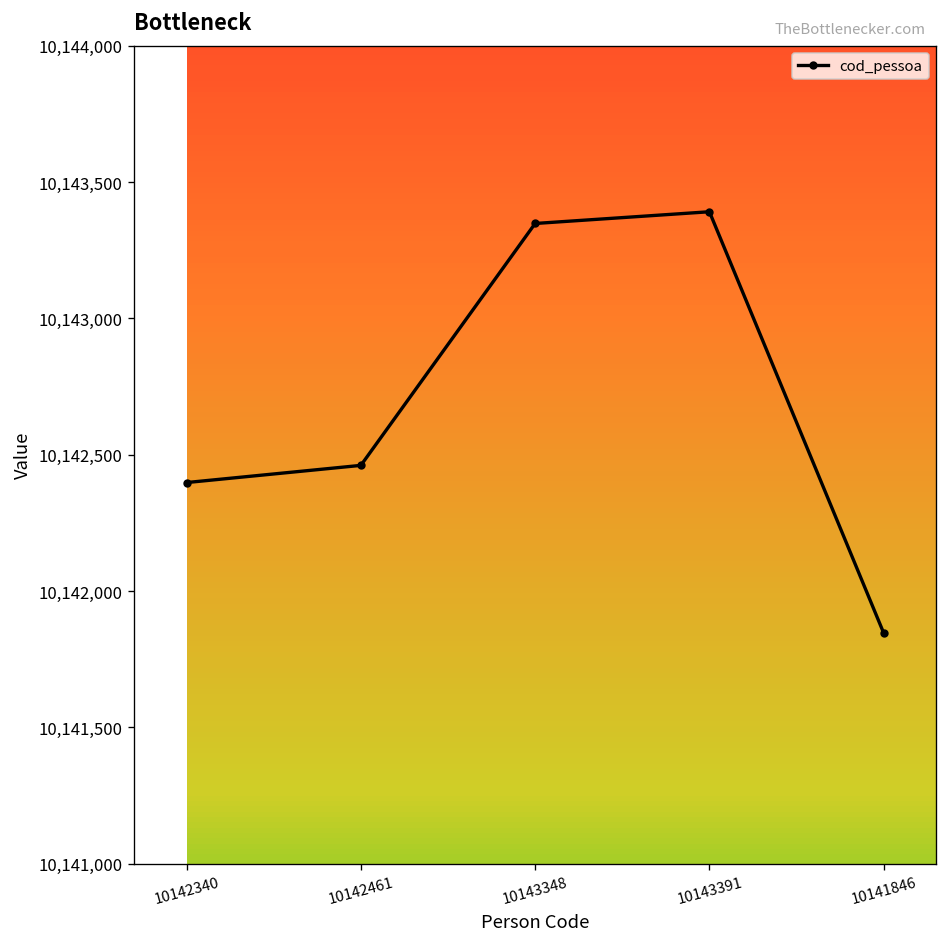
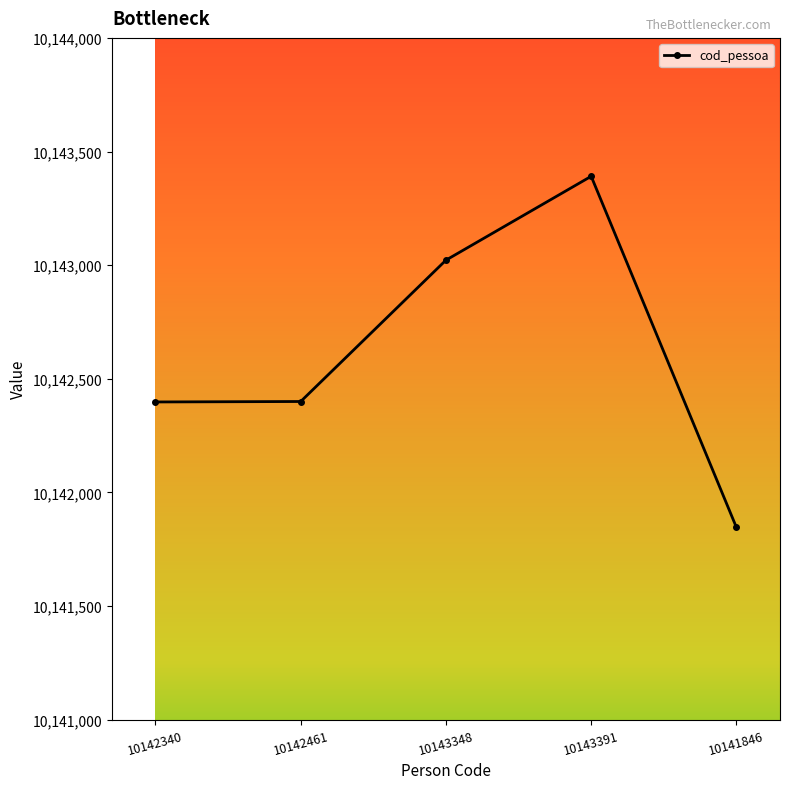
10142461: 10,142,460 -> 10,142,400
10143348: 10,143,350 -> 10,143,020
